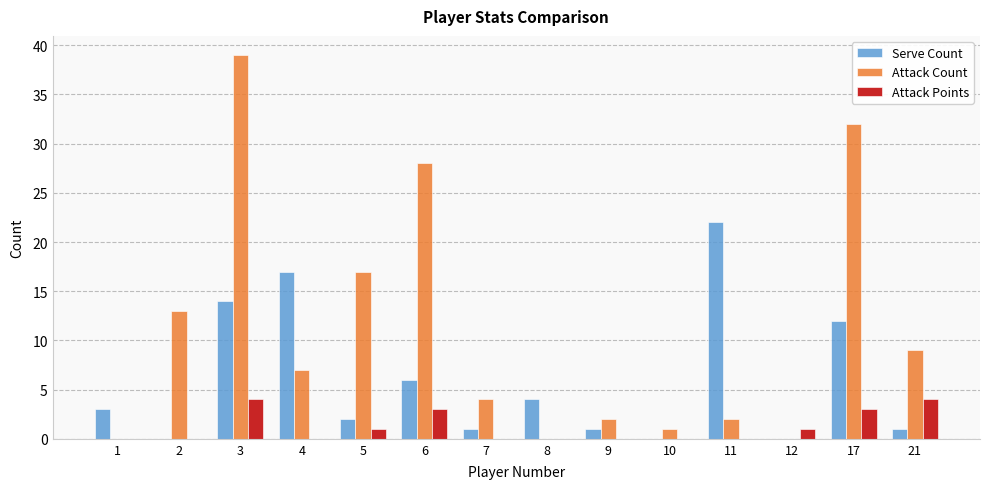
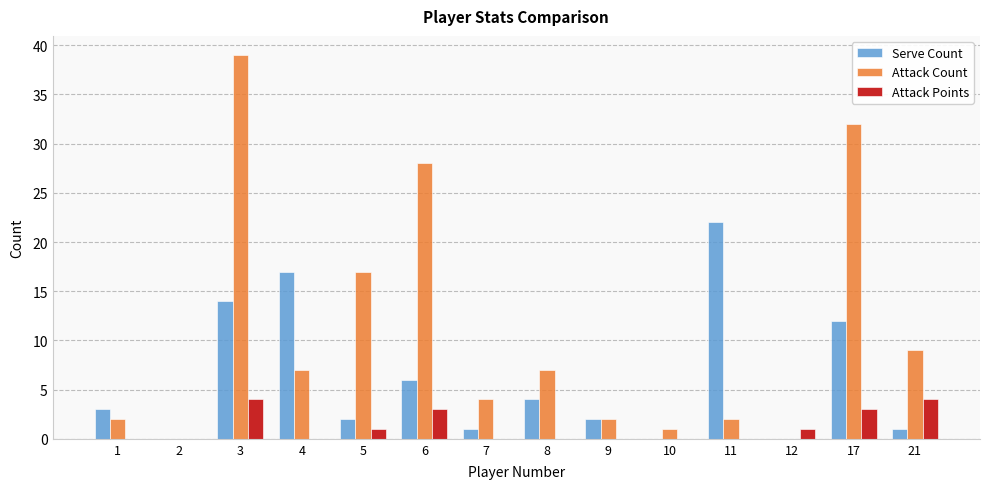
Attack Count, 1: 0 -> 2
Attack Count, 2: 13 -> 0
Attack Count, 8: 0 -> 7
Serve Count, 9: 1 -> 2
